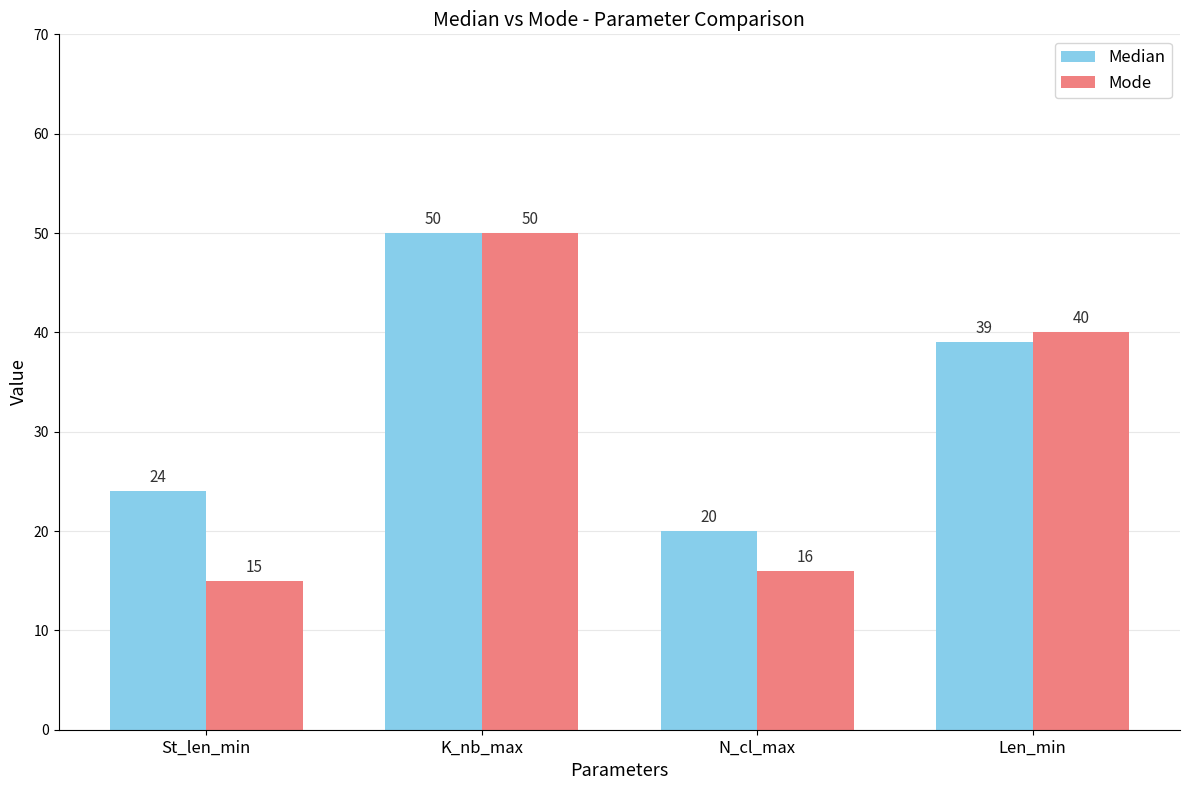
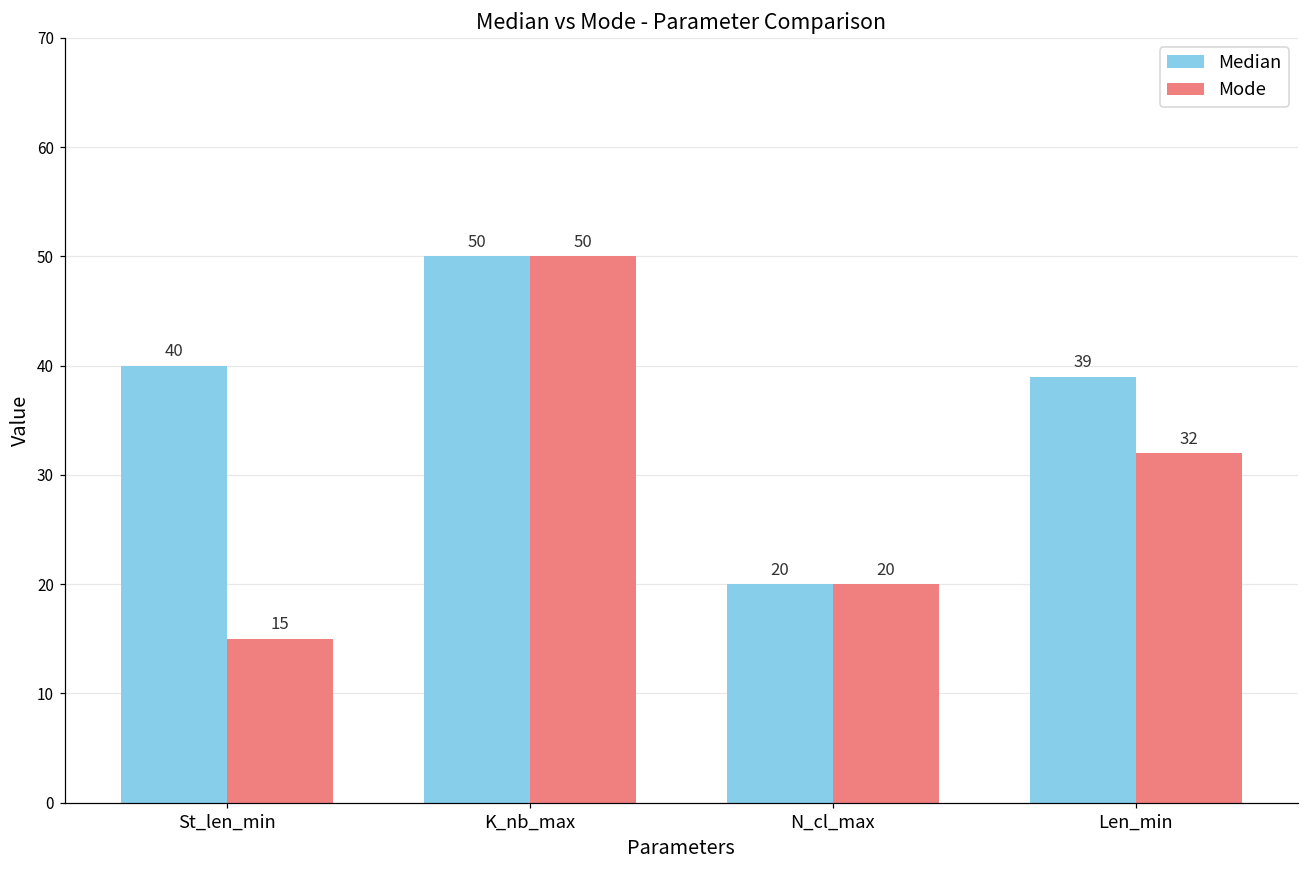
Median, St_len_min: 24 -> 40
Mode, N_cl_max: 16 -> 20
Mode, Len_min: 40 -> 32
